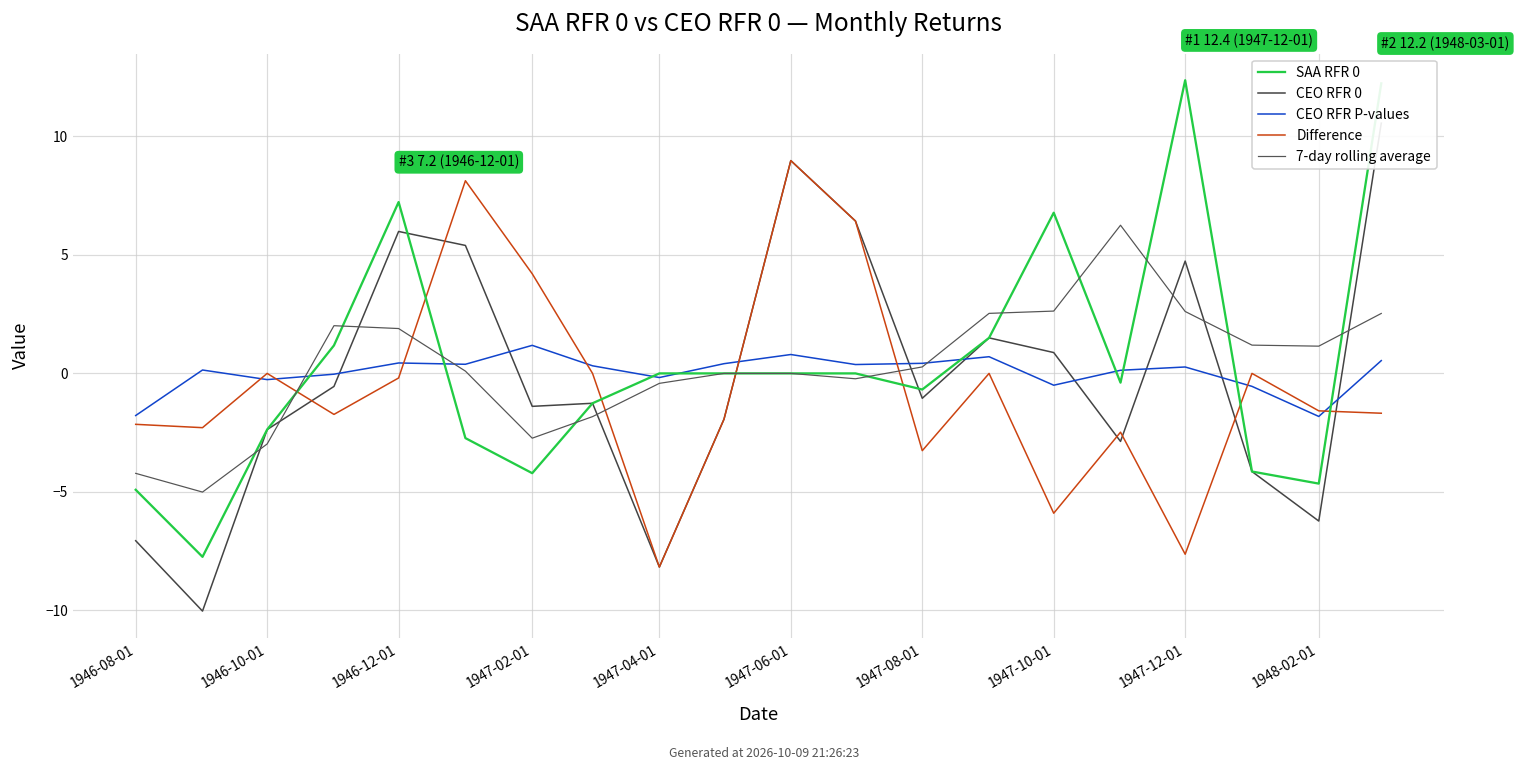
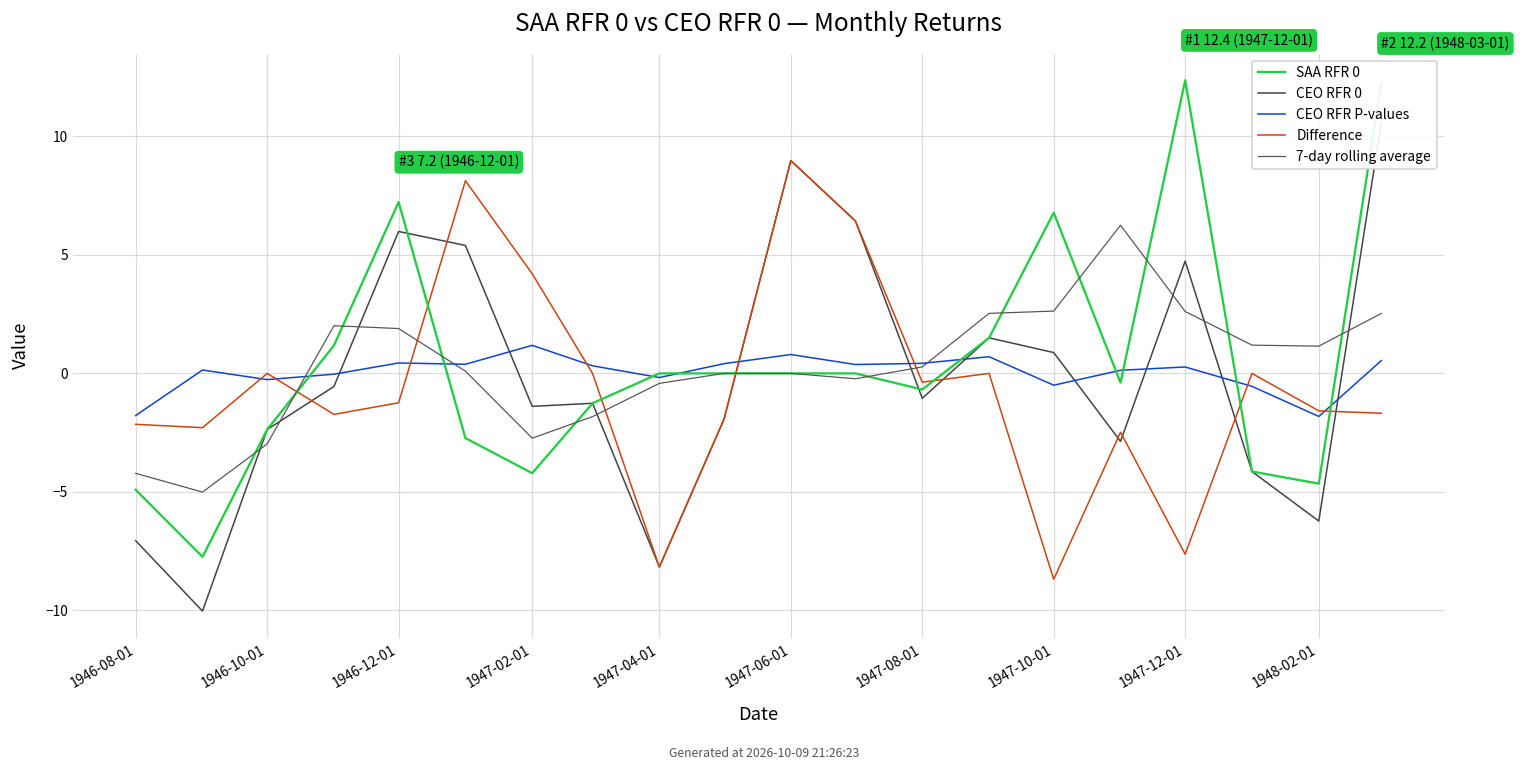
Difference, 1946-12-01: -0.2 -> -1.2
Difference, 1947-08-01: -3.3 -> -0.4
Difference, 1947-10-01: -5.9 -> -8.7
